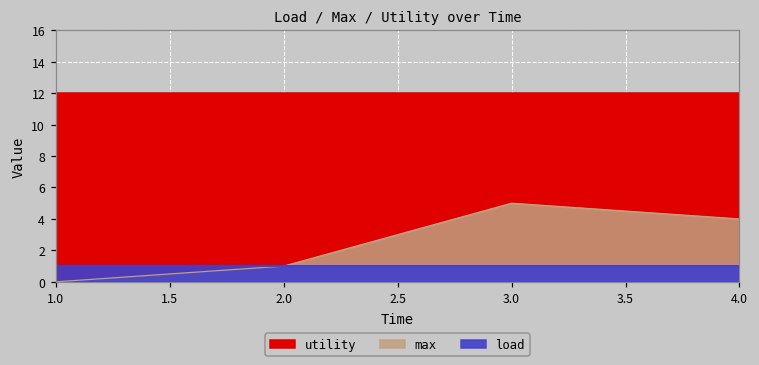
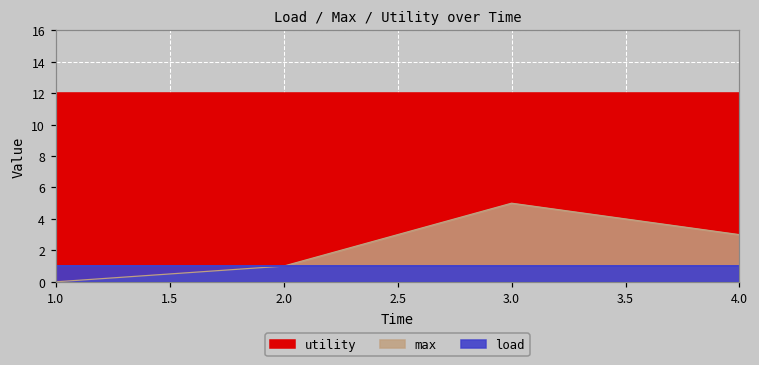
max, 4.0: 4 -> 3
